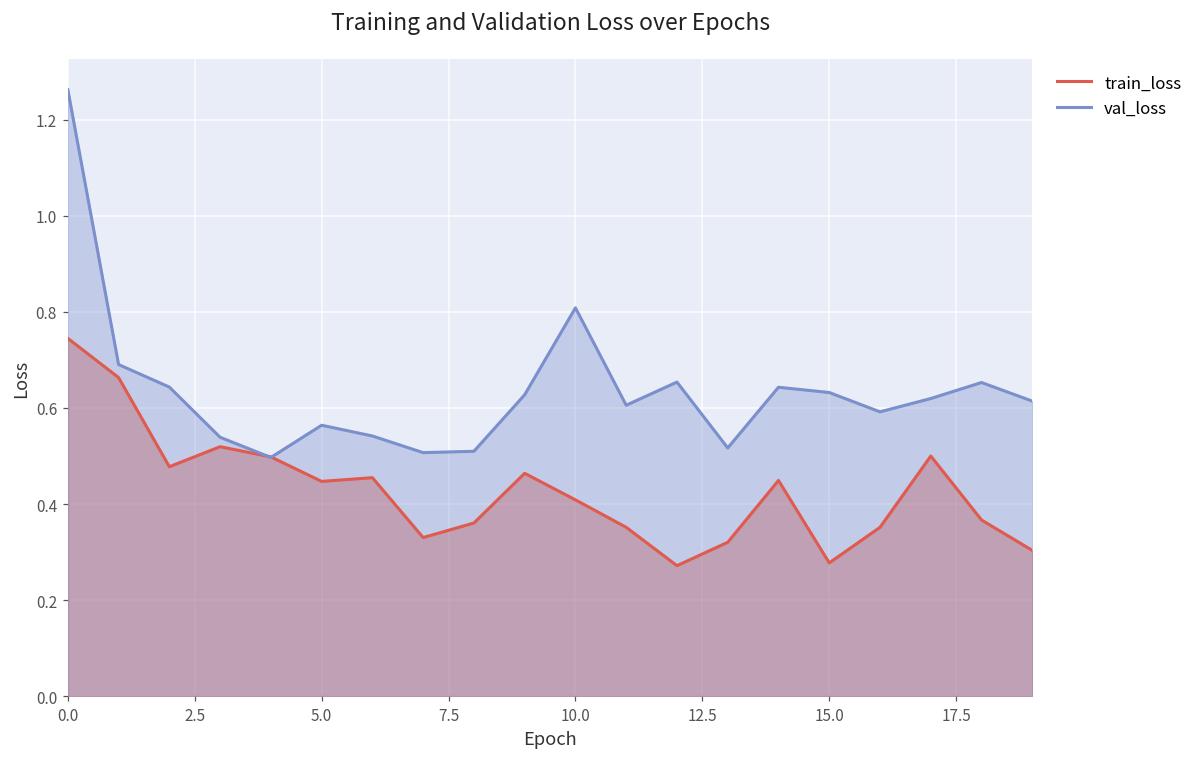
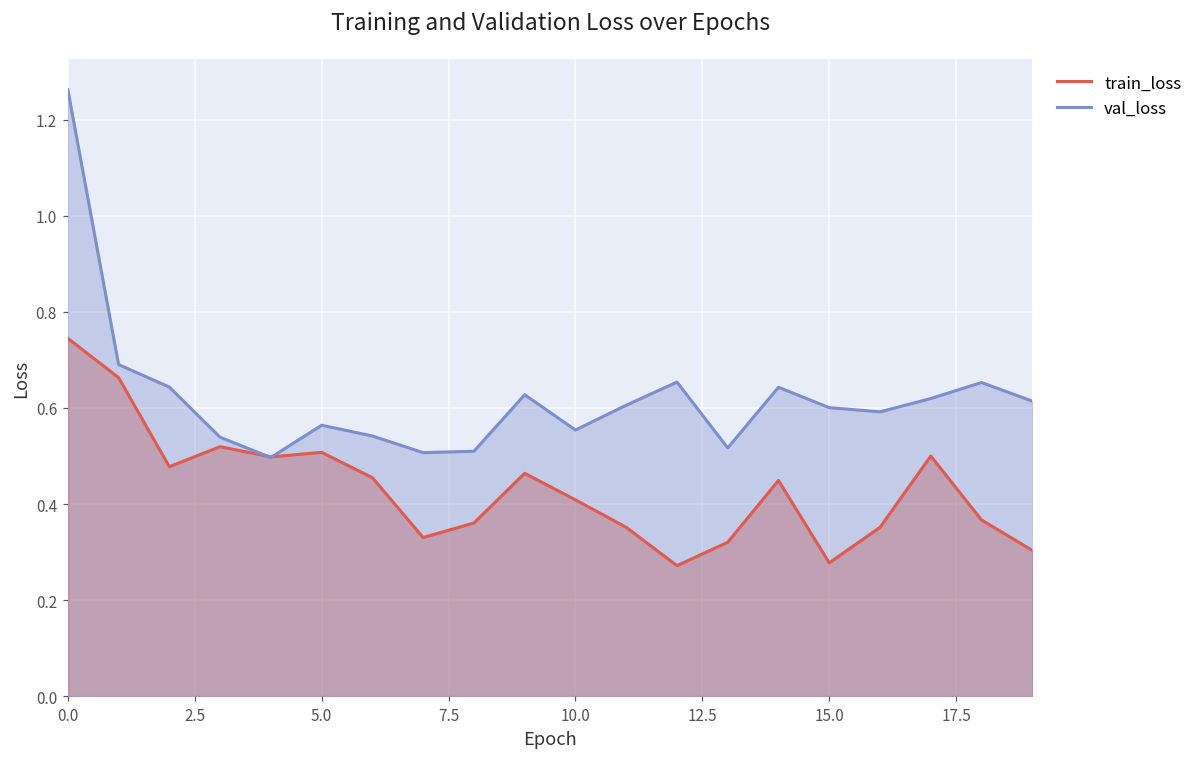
train_loss, 5.0: 0.45 -> 0.51
val_loss, 10.0: 0.81 -> 0.55
val_loss, 15.0: 0.63 -> 0.60
